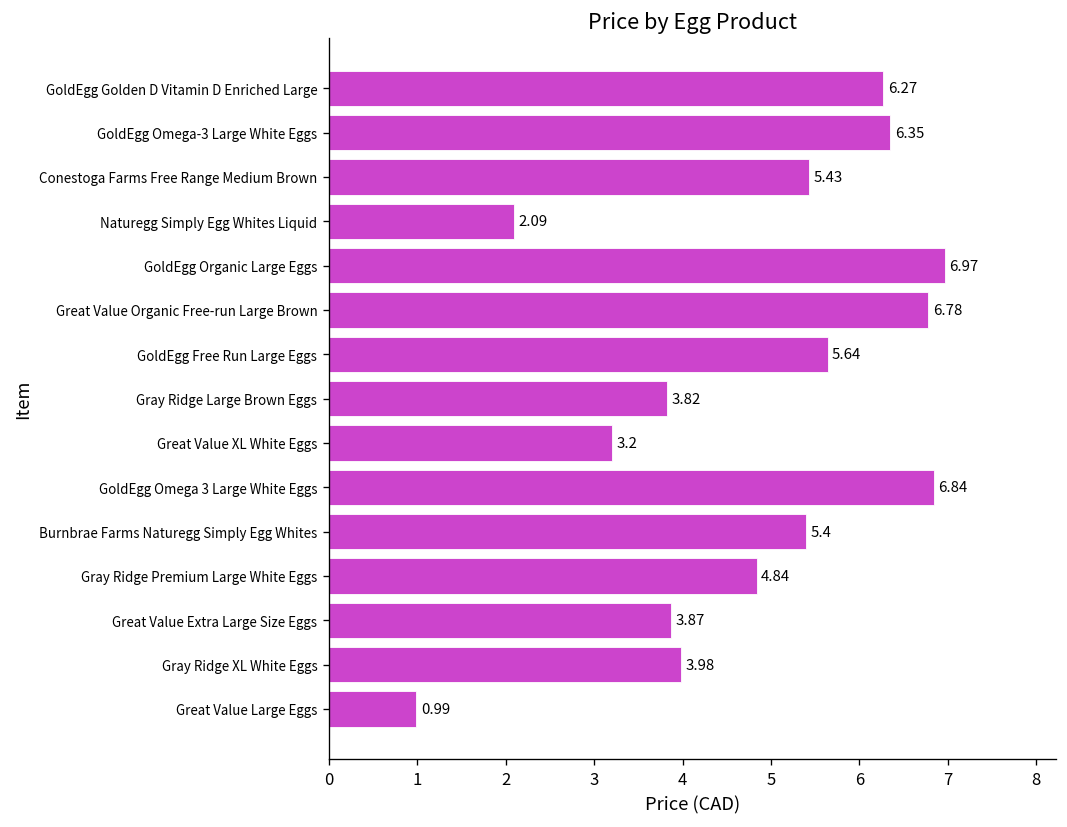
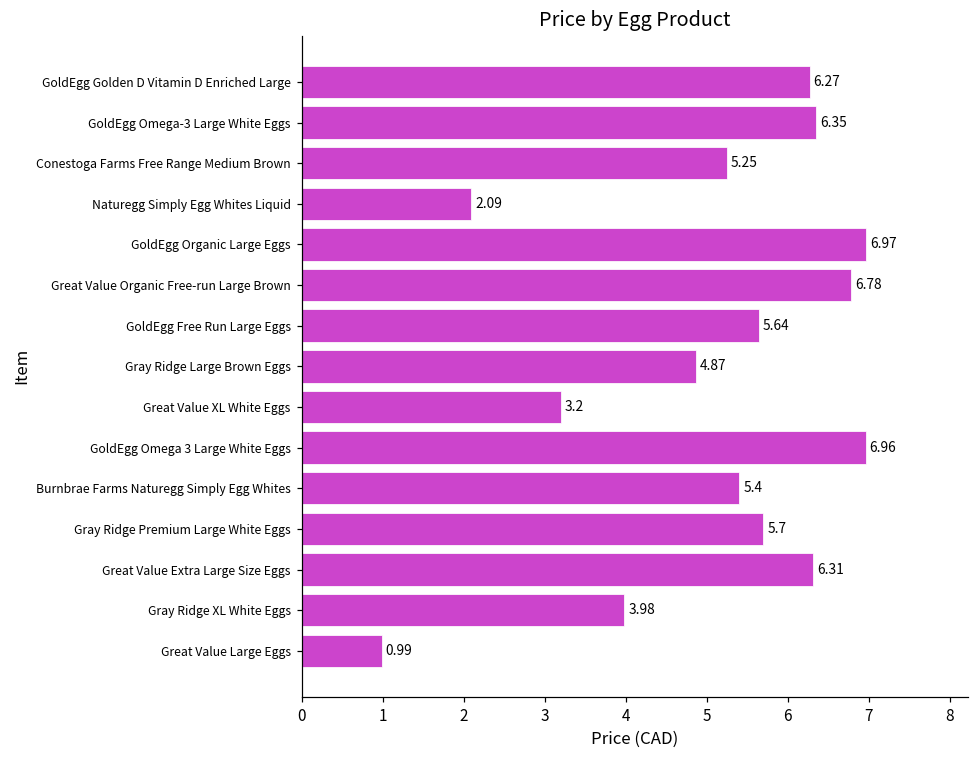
Conestoga Farms Free Range Medium Brown: 5.43 -> 5.25
Gray Ridge Large Brown Eggs: 3.82 -> 4.87
GoldEgg Omega 3 Large White Eggs: 6.84 -> 6.96
Gray Ridge Premium Large White Eggs: 4.84 -> 5.7
Great Value Extra Large Size Eggs: 3.87 -> 6.31
